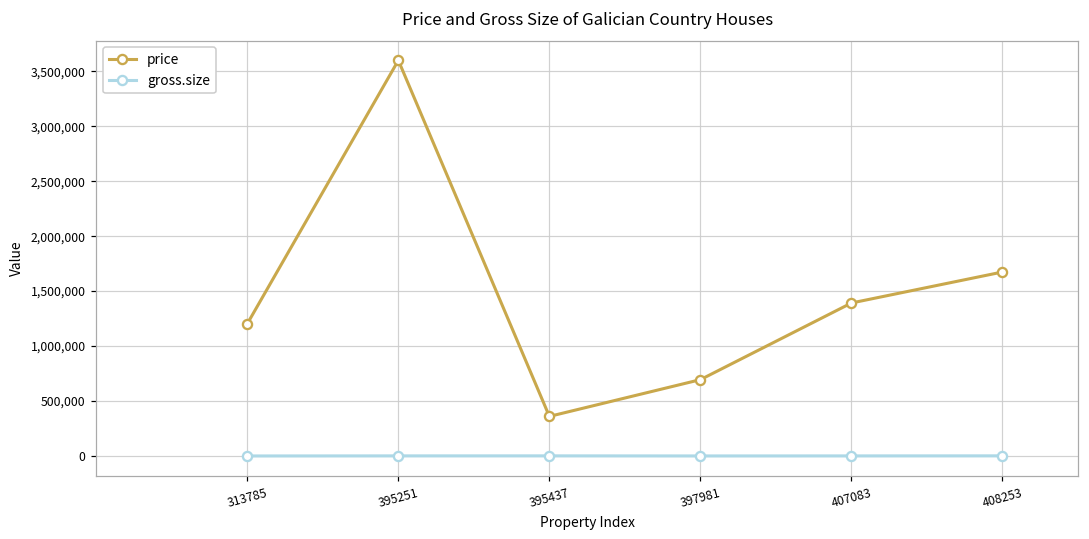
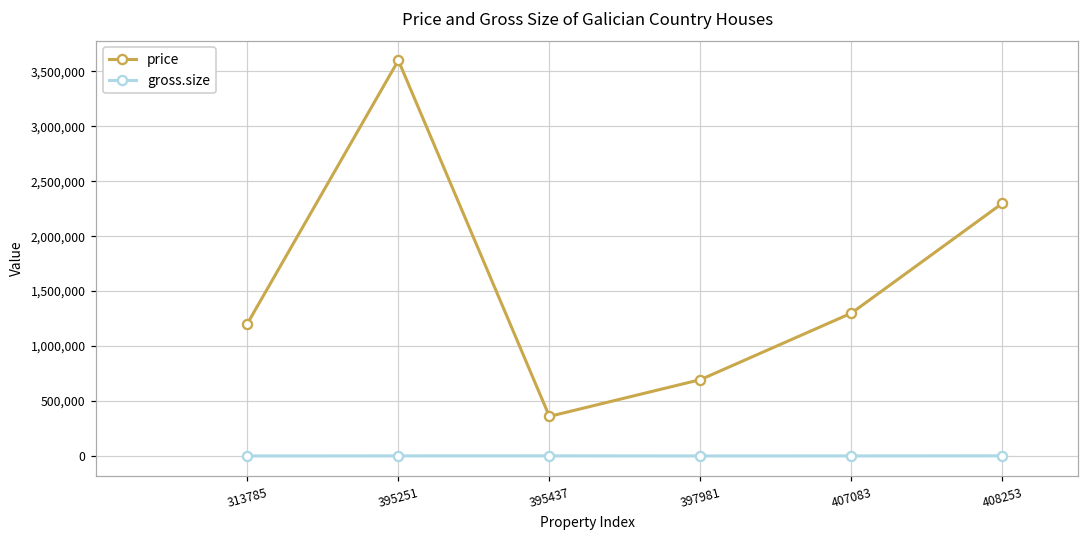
price, 407083: 1,400,000 -> 1,300,000
price, 408253: 1,700,000 -> 2,300,000
